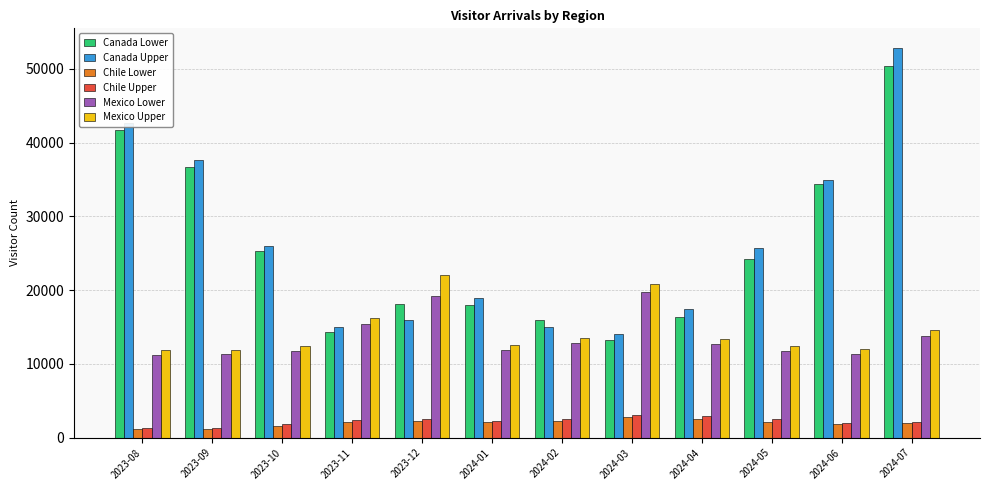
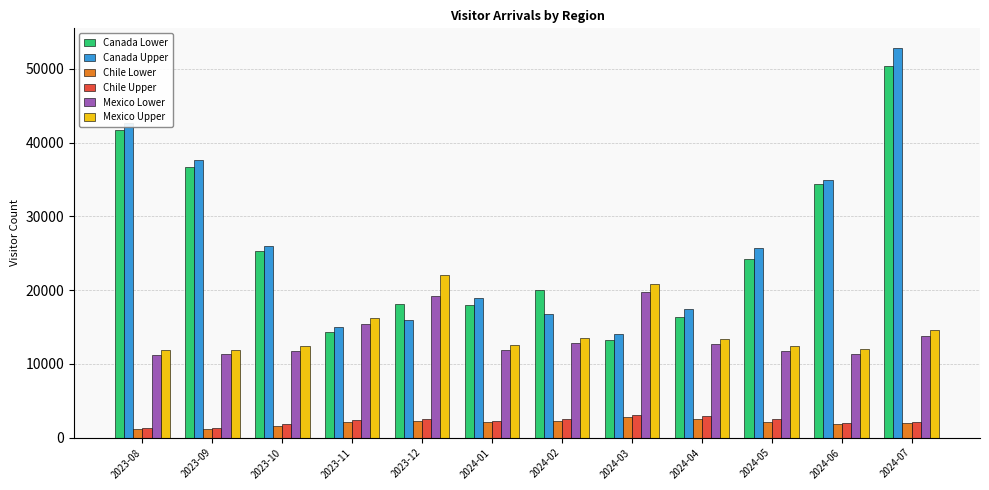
Canada Lower, 2024-02: 16000 -> 20000
Canada Upper, 2024-02: 15000 -> 17000
